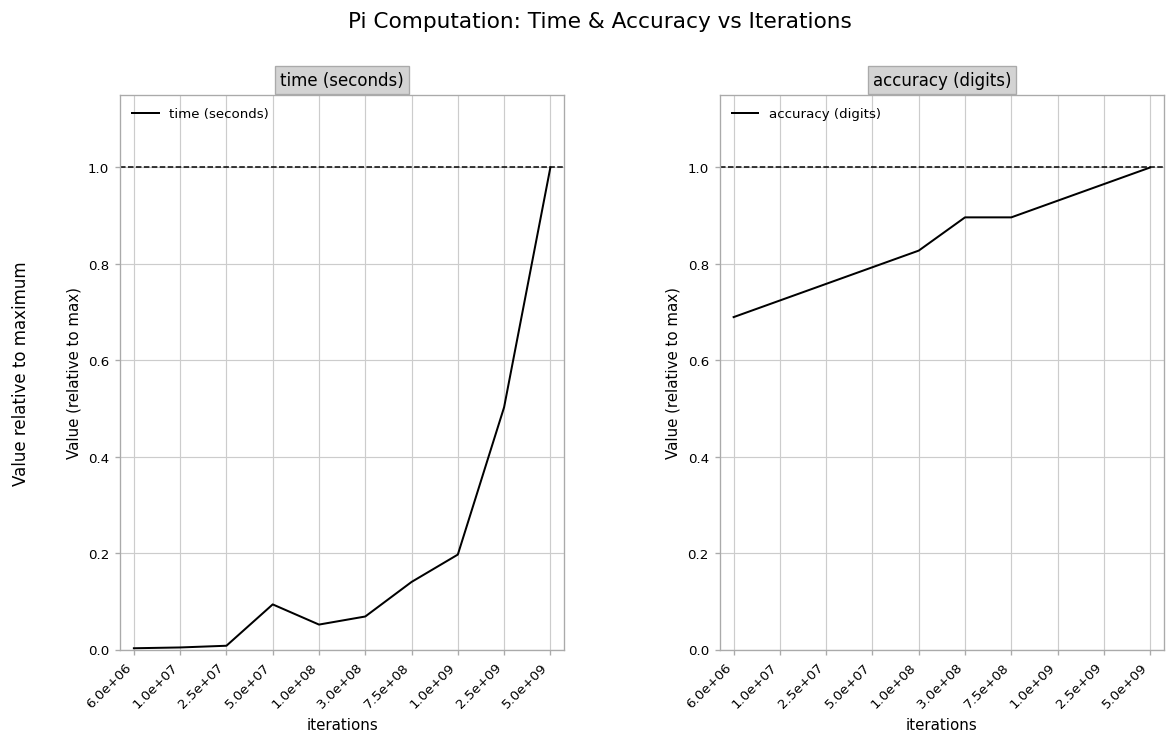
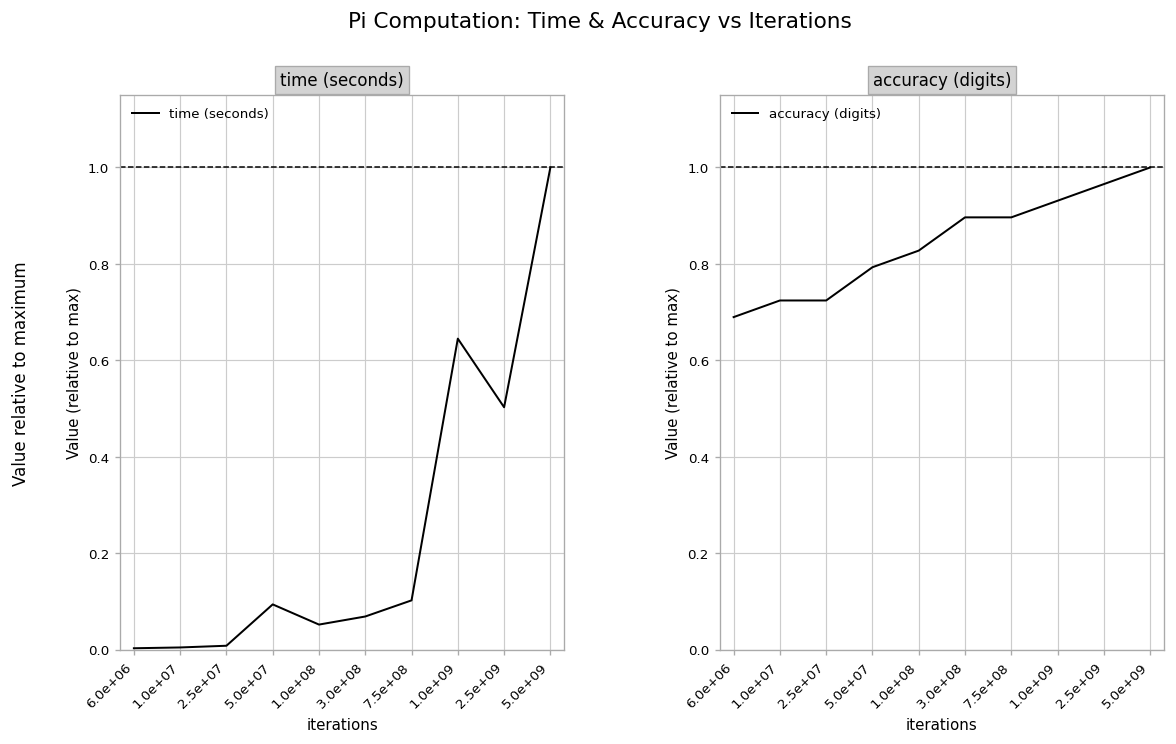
time (seconds), 7.5e+08: 0.14 -> 0.10
time (seconds), 1.0e+09: 0.20 -> 0.64
accuracy (digits), 2.5e+07: 0.76 -> 0.72
